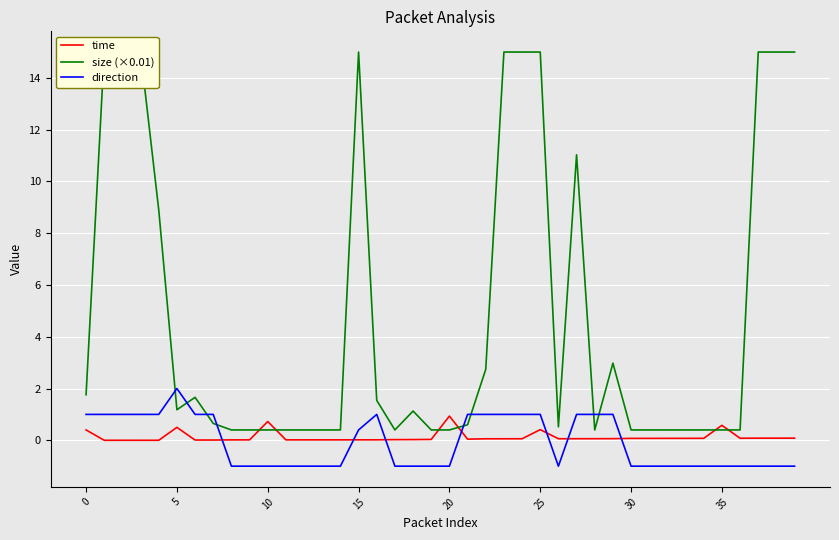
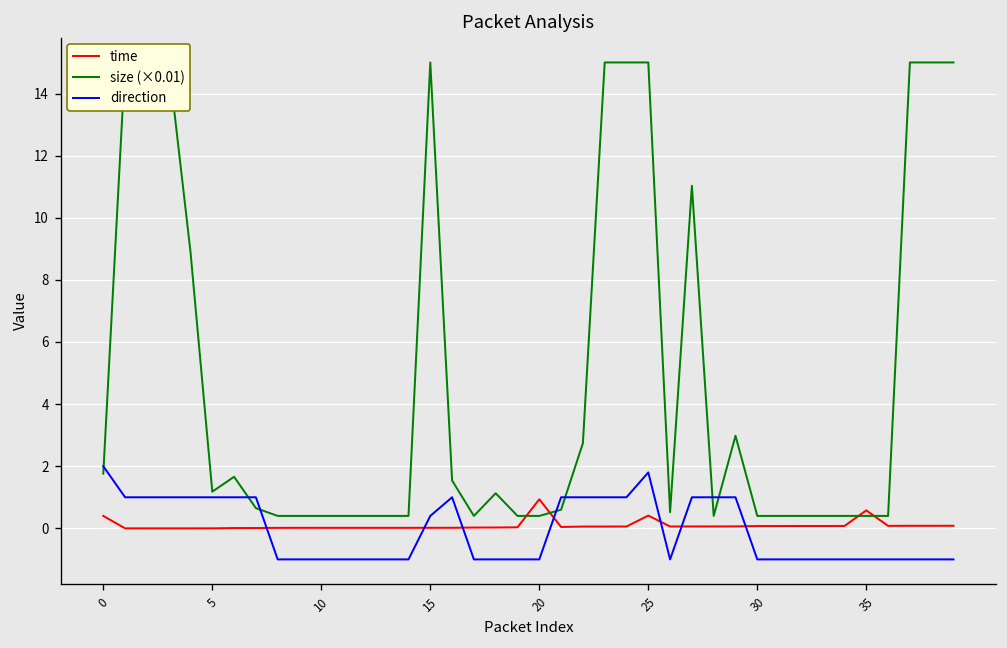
direction, 0: 1 -> 2
time, 5: 0.5 -> 0.0
direction, 5: 2 -> 1
time, 10: 0.7 -> 0.0
direction, 25: 1.0 -> 1.8
